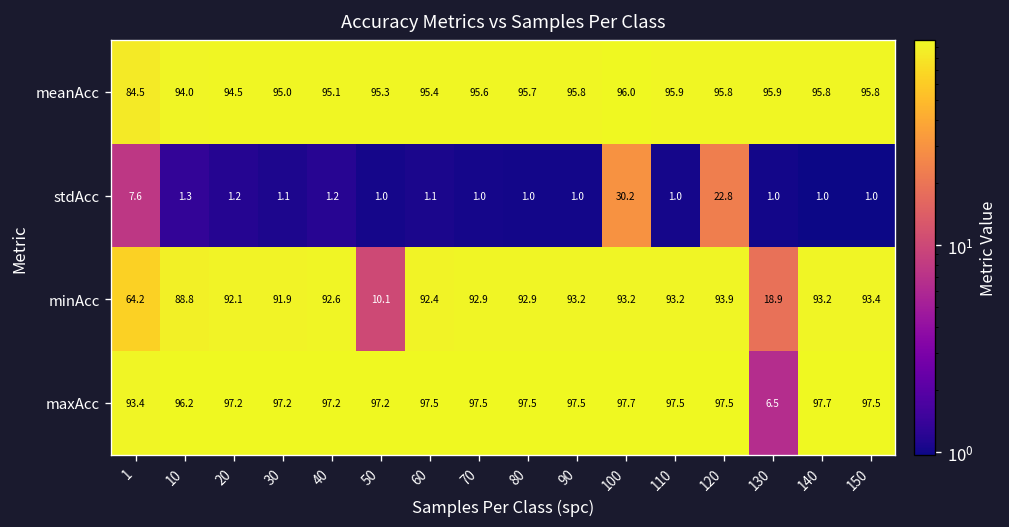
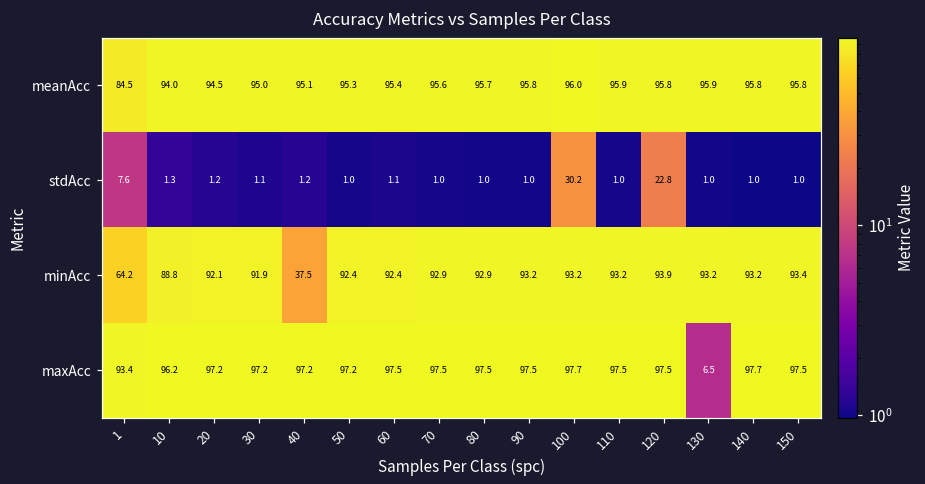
minAcc, 40: 92.6 -> 37.5
minAcc, 50: 10.1 -> 92.4
minAcc, 130: 18.9 -> 93.2
